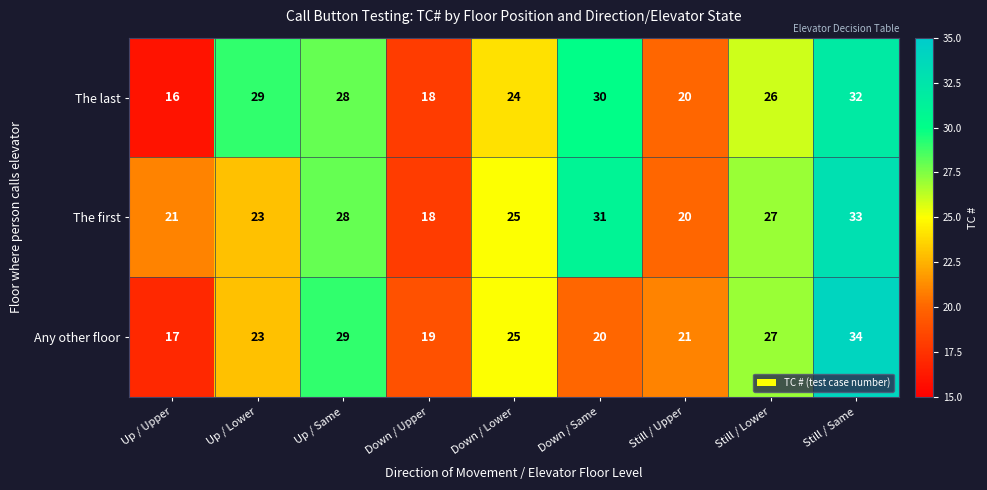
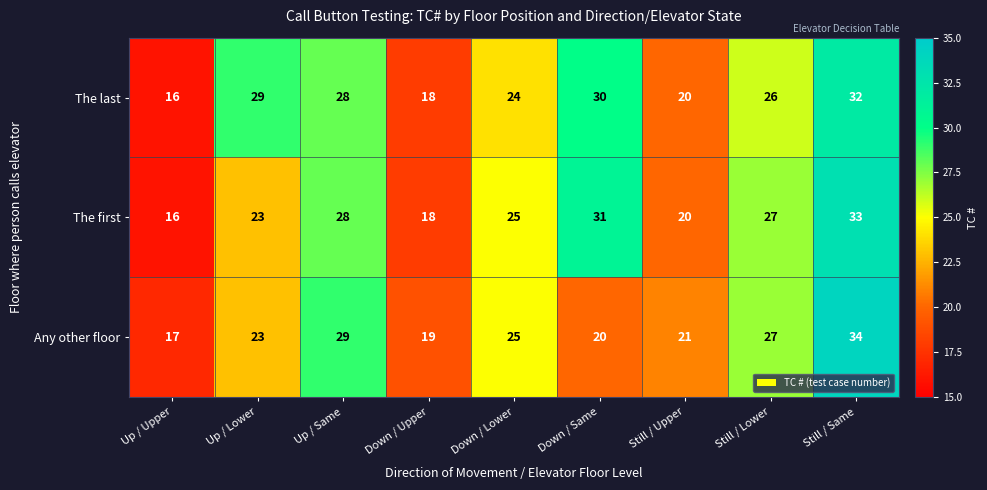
The first, Up / Upper: 21 -> 16
